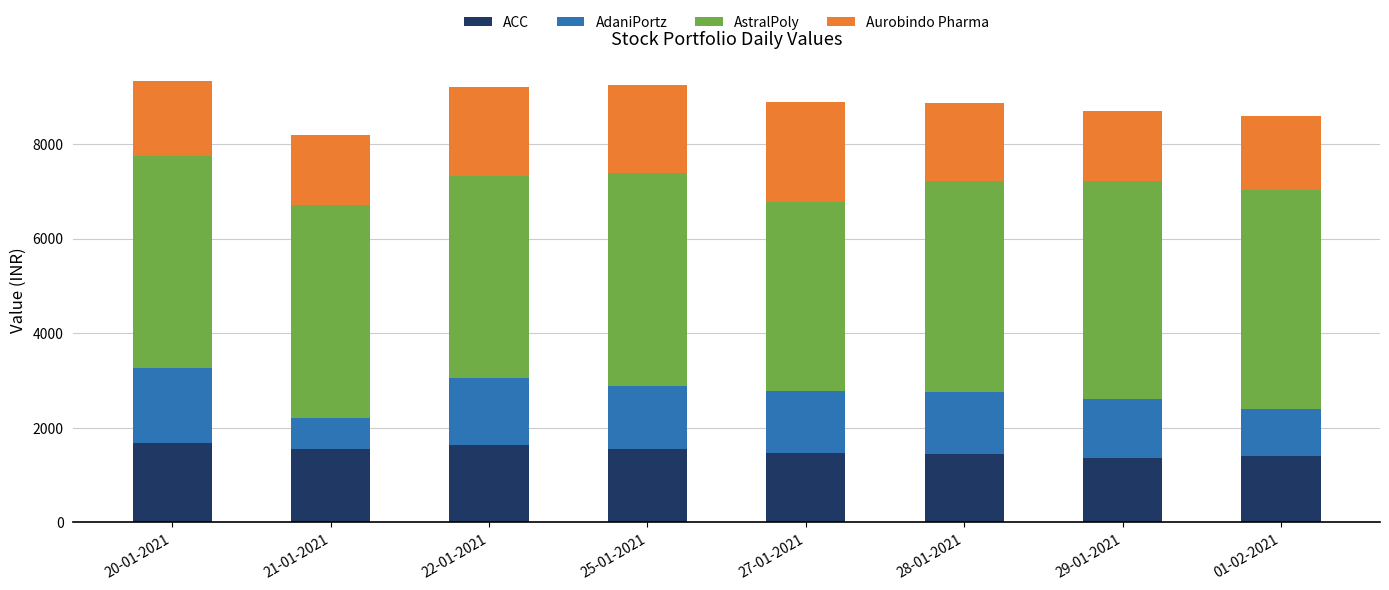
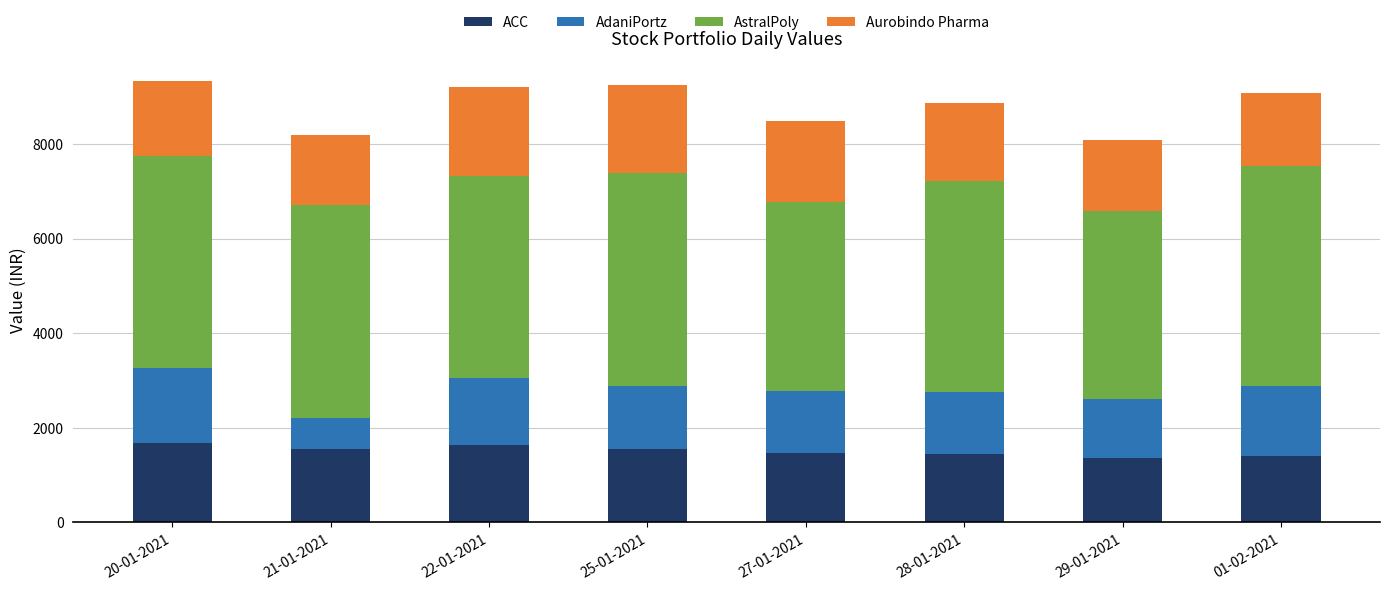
Aurobindo Pharma, 27-01-2021: 2100 -> 1700
AstralPoly, 29-01-2021: 4600 -> 4000
AdaniPortz, 01-02-2021: 1000 -> 1500
